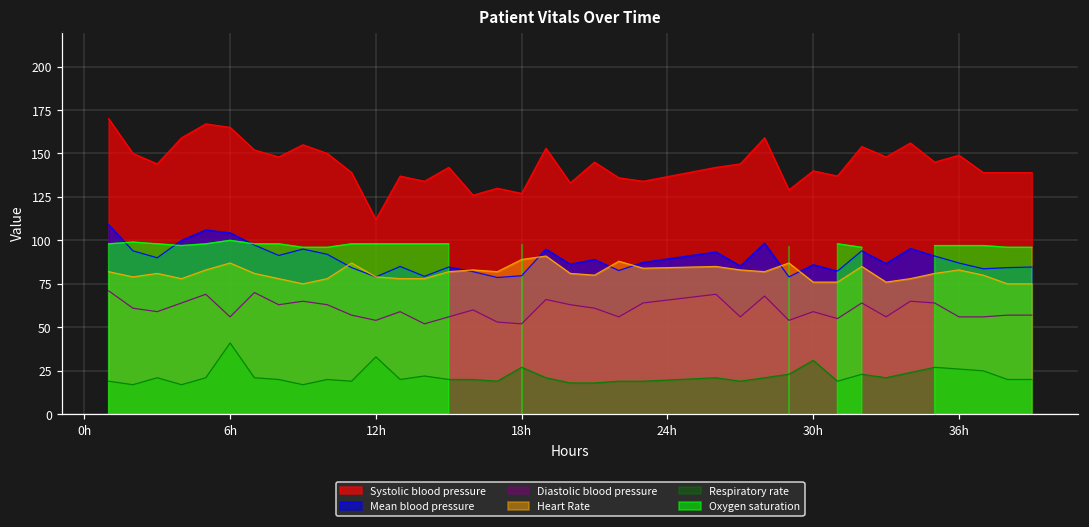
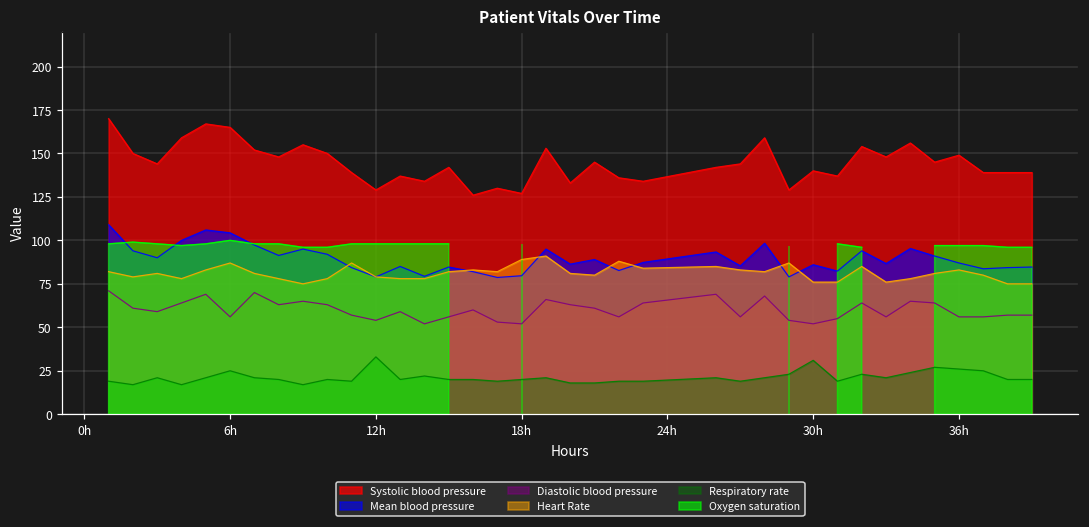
Respiratory rate, 6h: 41 -> 25
Systolic blood pressure, 12h: 112 -> 129
Respiratory rate, 18h: 27 -> 20
Diastolic blood pressure, 30h: 59 -> 52
